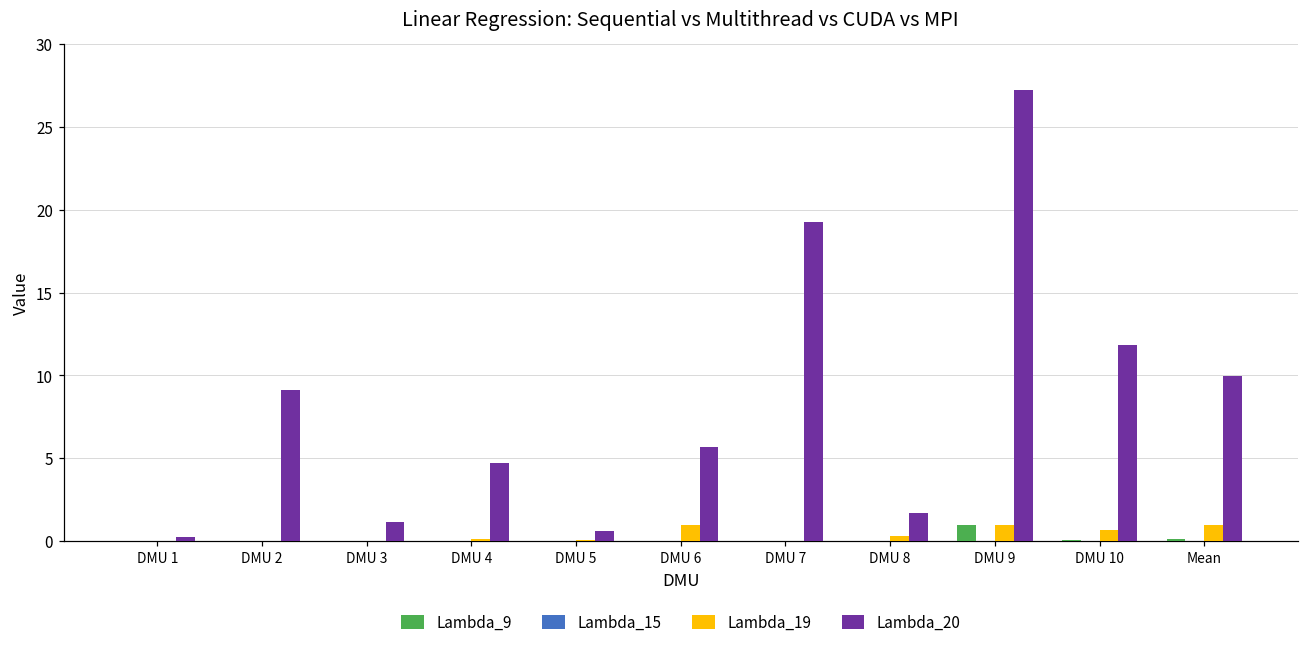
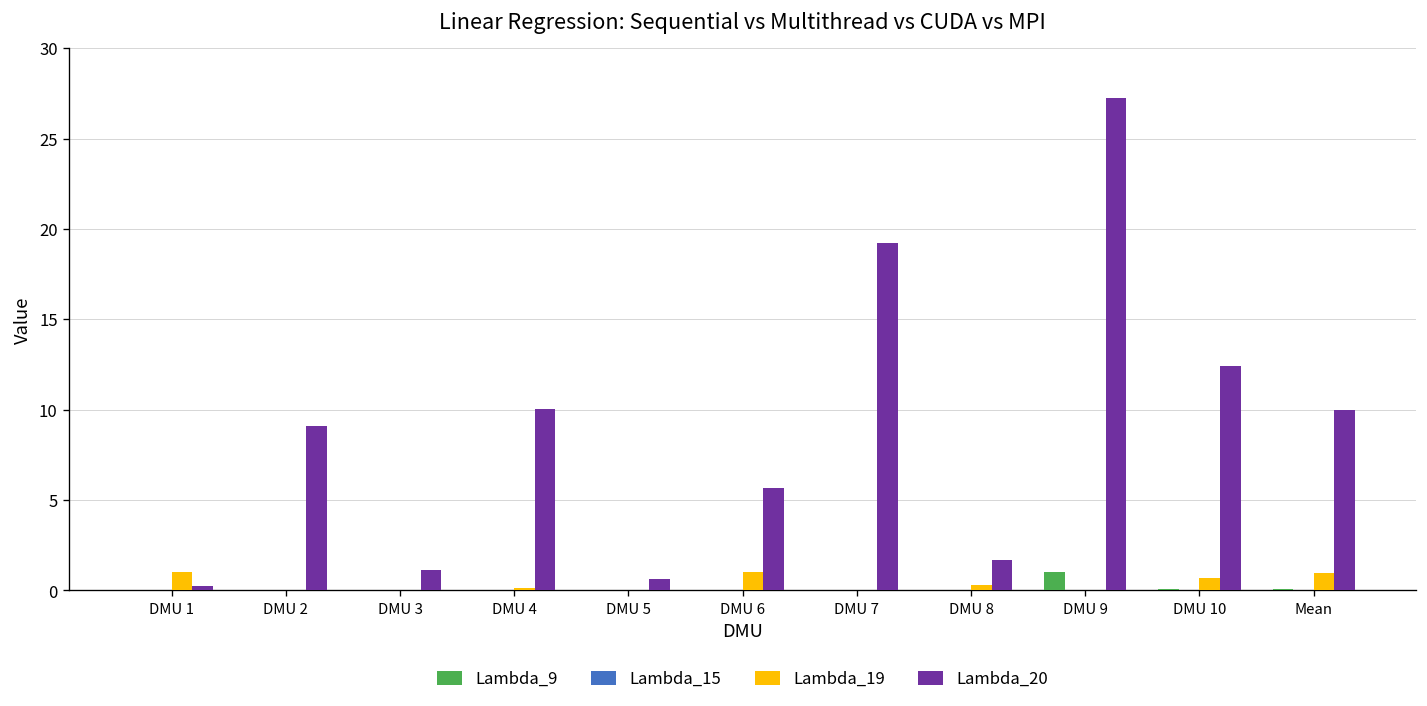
Lambda_19, DMU 1: 0 -> 1
Lambda_20, DMU 4: 4.7 -> 10.0
Lambda_19, DMU 9: 1 -> 0
Lambda_20, DMU 10: 11.8 -> 12.4
